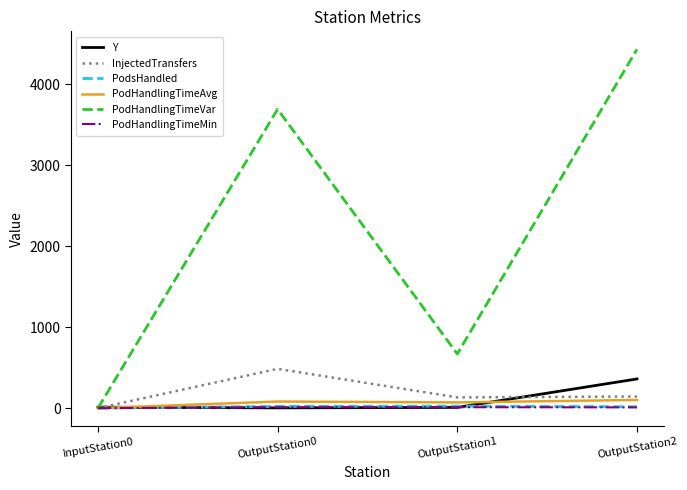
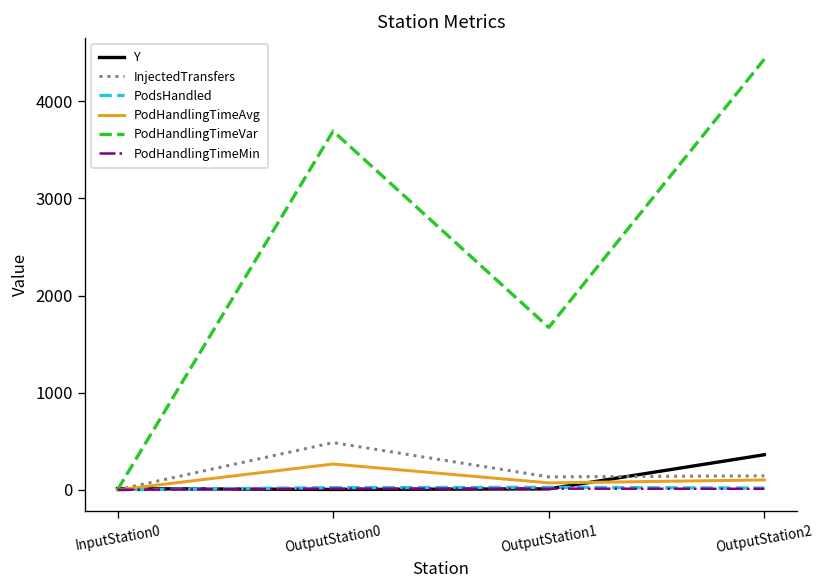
PodHandlingTimeAvg, OutputStation0: 100 -> 300
PodHandlingTimeVar, OutputStation1: 700 -> 1700
